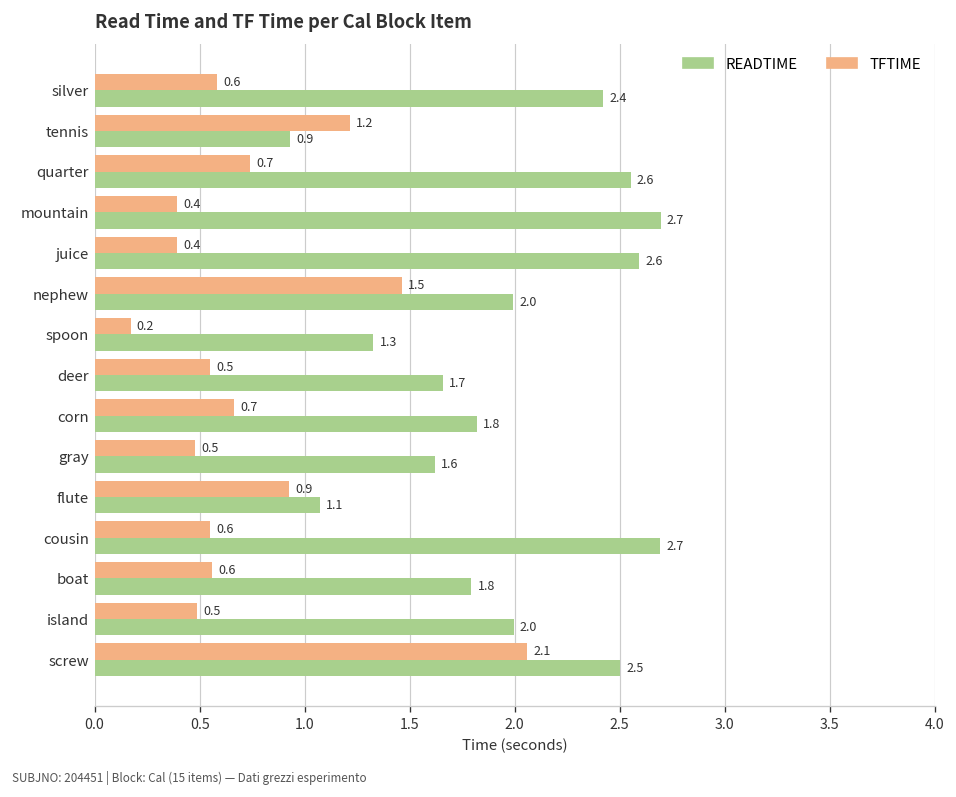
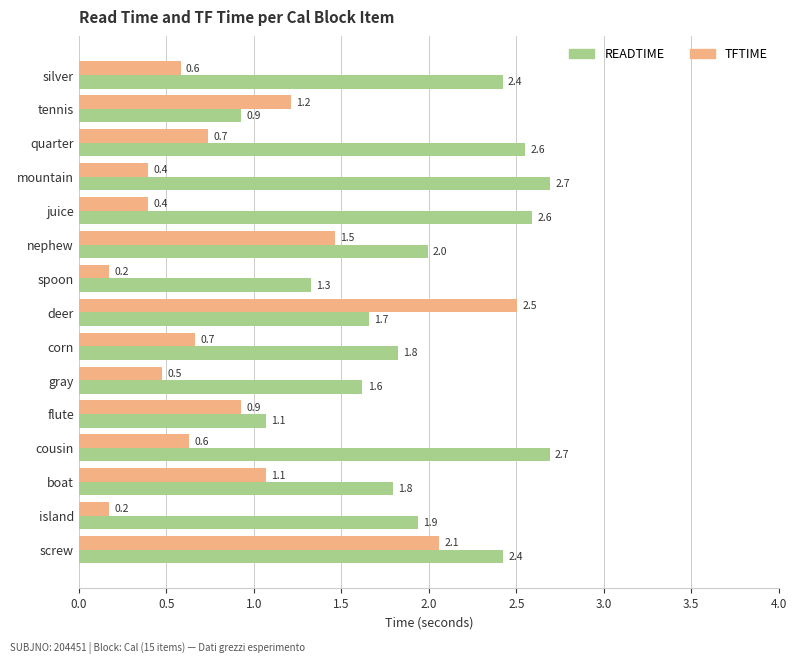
TFTIME, deer: 0.5 -> 2.5
TFTIME, cousin: 0.55 -> 0.63
TFTIME, boat: 0.6 -> 1.1
TFTIME, island: 0.5 -> 0.2
READTIME, island: 2.0 -> 1.9
READTIME, screw: 2.5 -> 2.4
